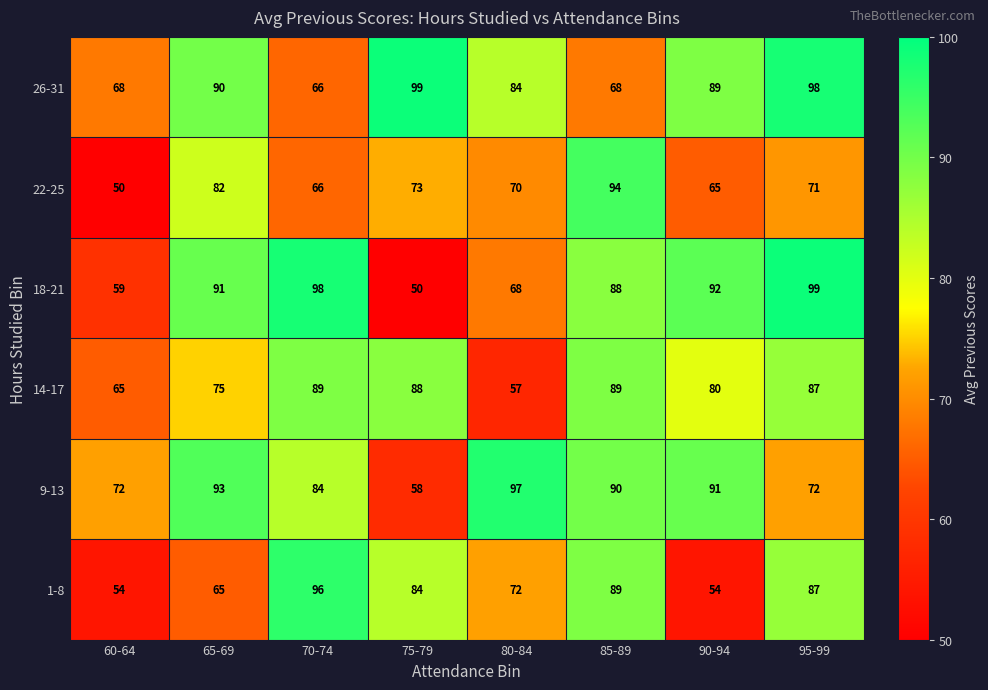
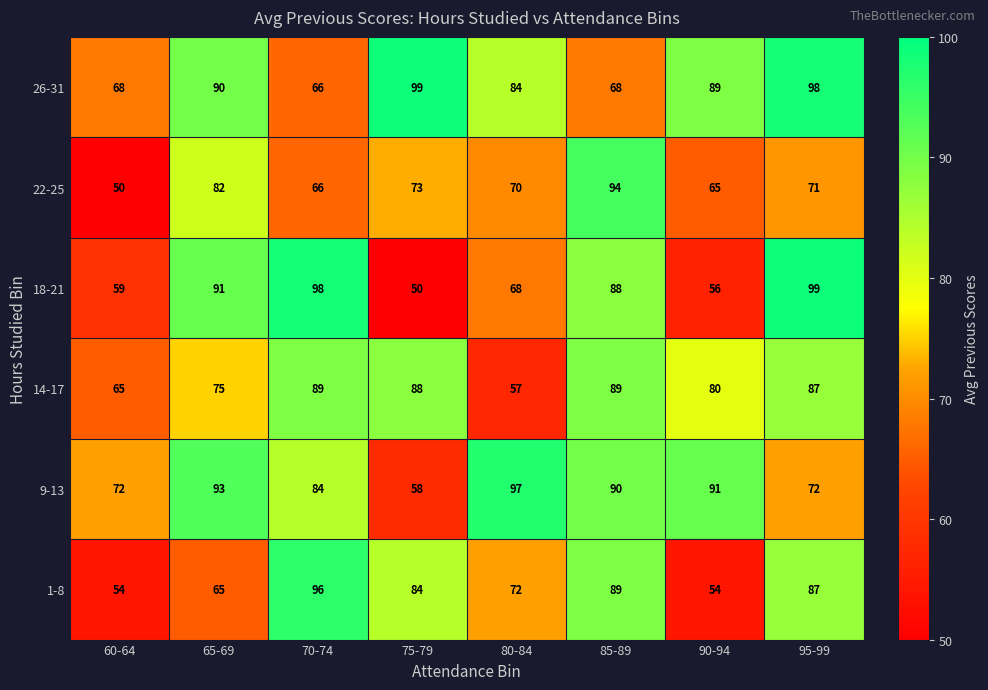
18-21, 90-94: 92 -> 56
